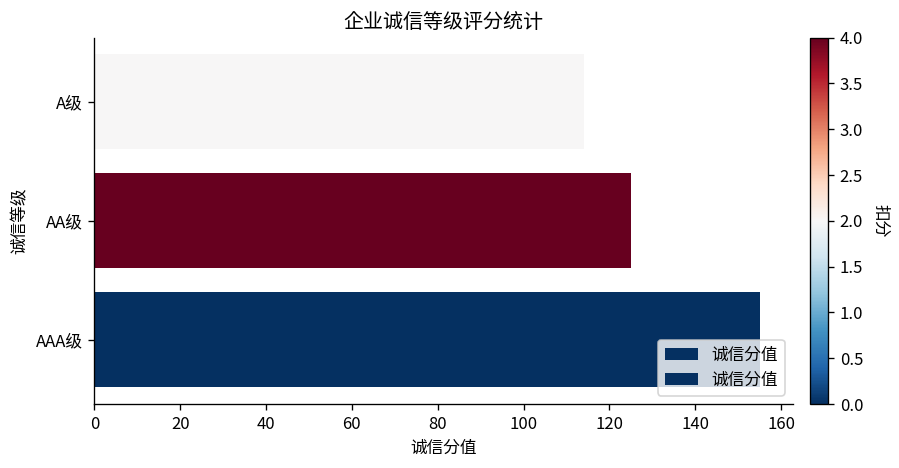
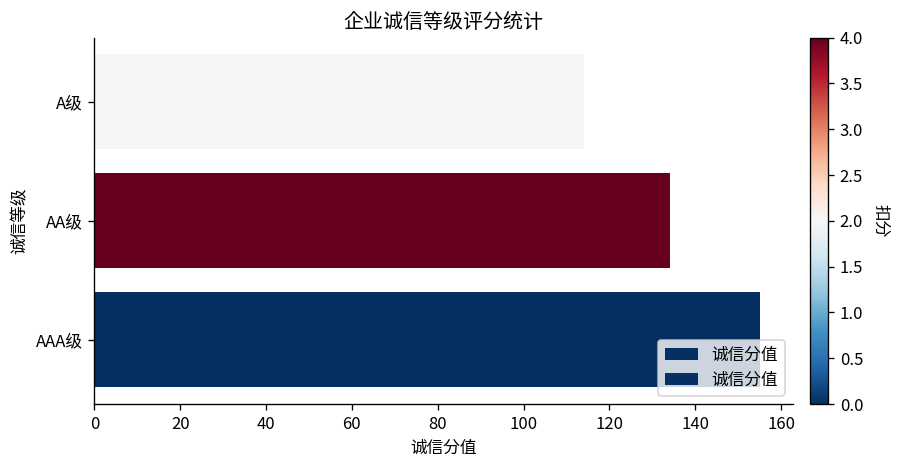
AA级: 125 -> 134
